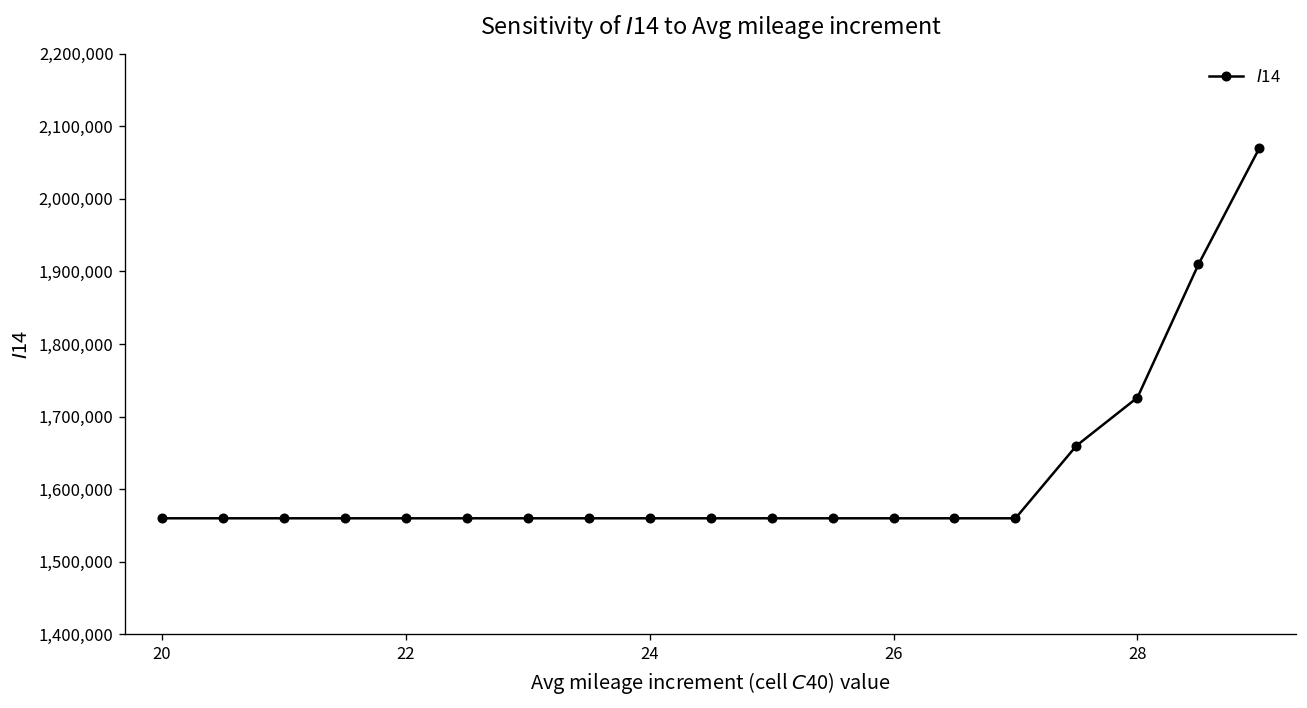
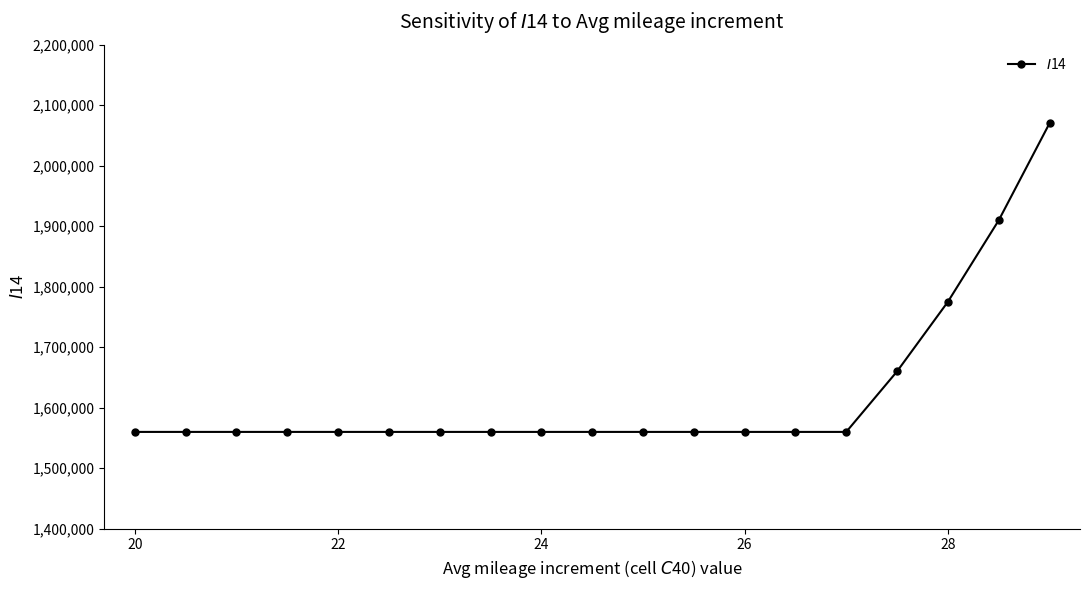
28: 1,730,000 -> 1,780,000
